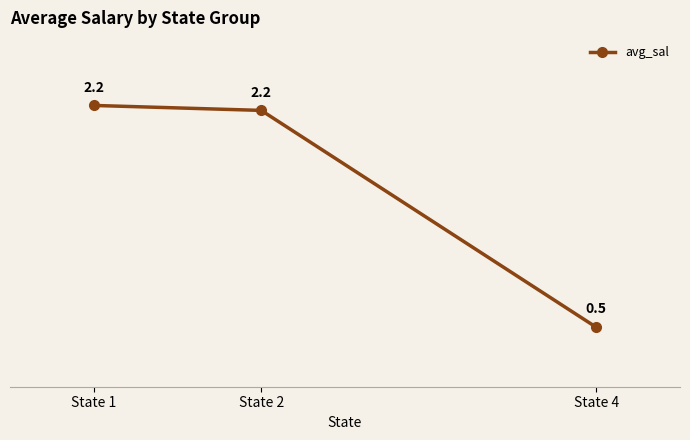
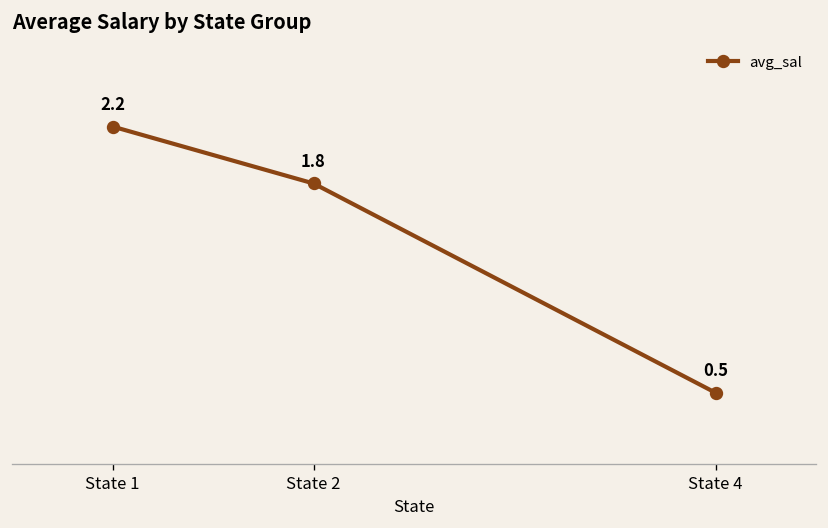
State 2: 2.2 -> 1.8
